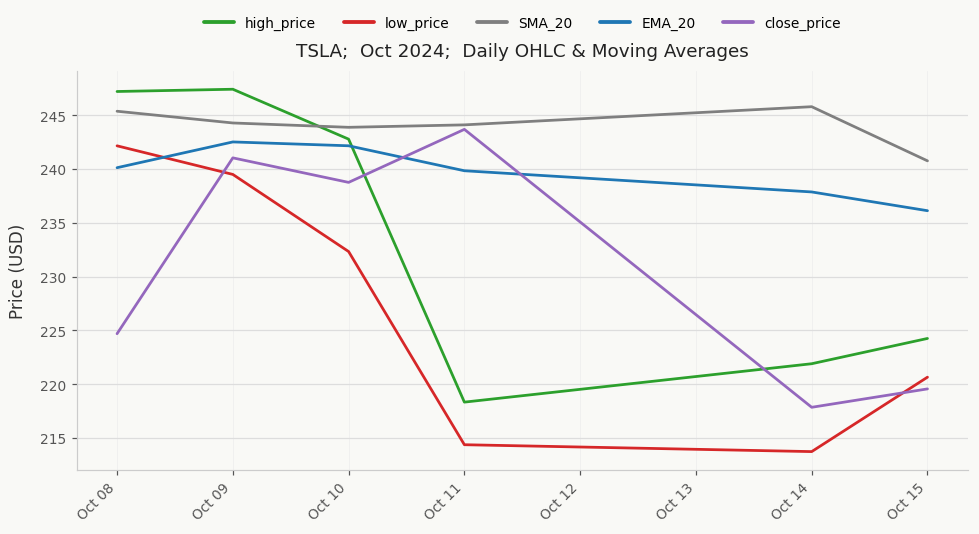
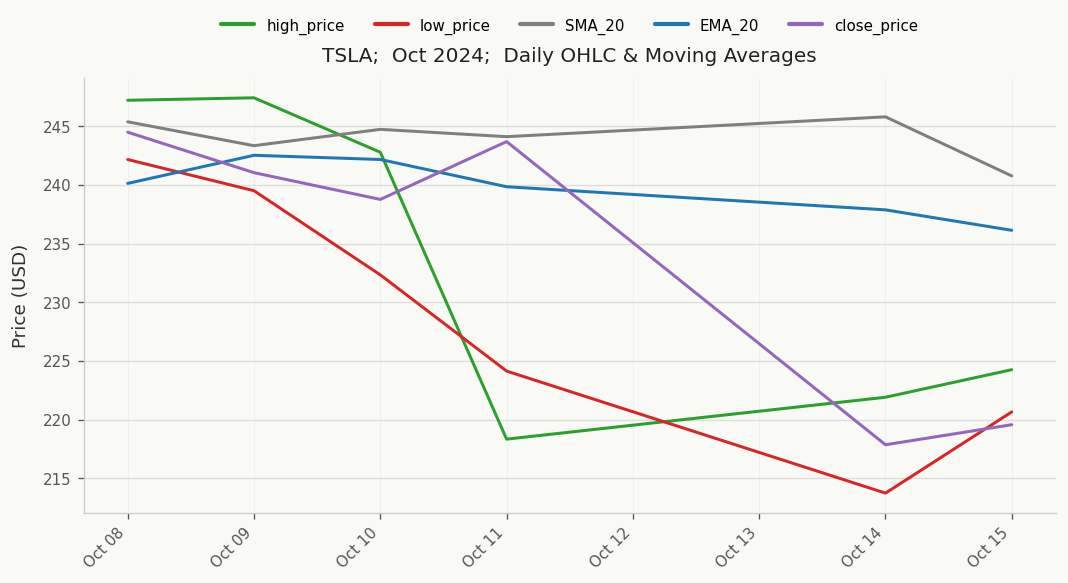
close_price, Oct 08: 225 -> 245
SMA_20, Oct 09: 244 -> 243
SMA_20, Oct 10: 244 -> 245
low_price, Oct 11: 214 -> 224
